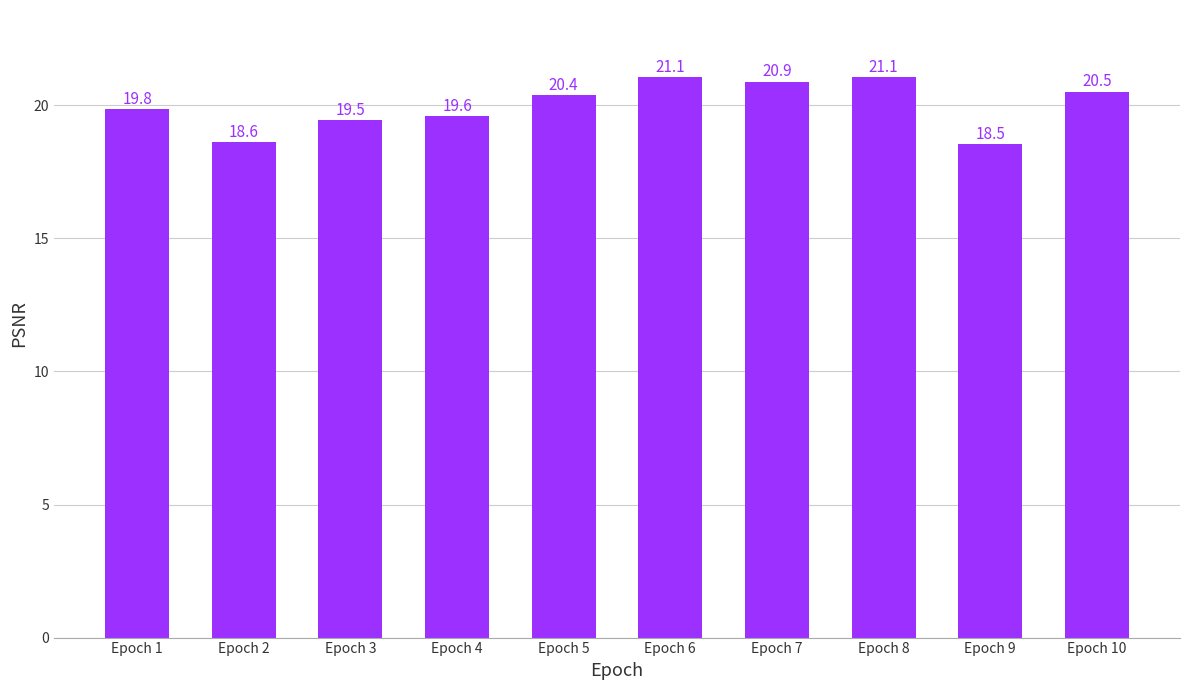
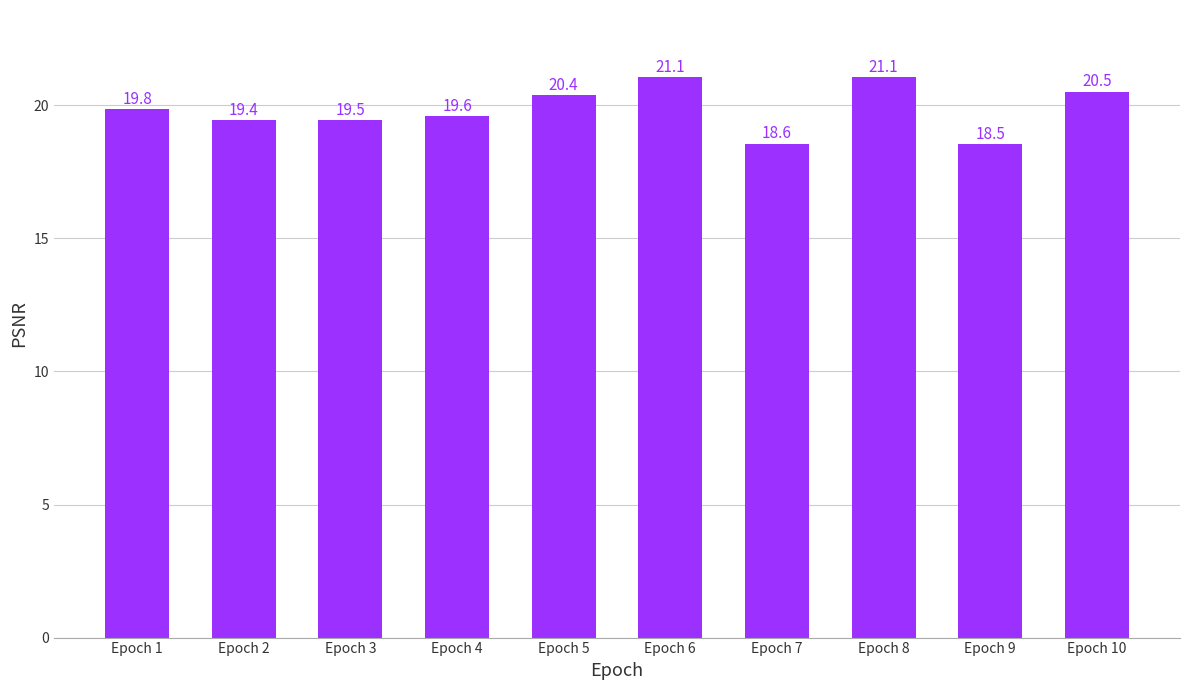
Epoch 2: 18.6 -> 19.4
Epoch 7: 20.9 -> 18.6
